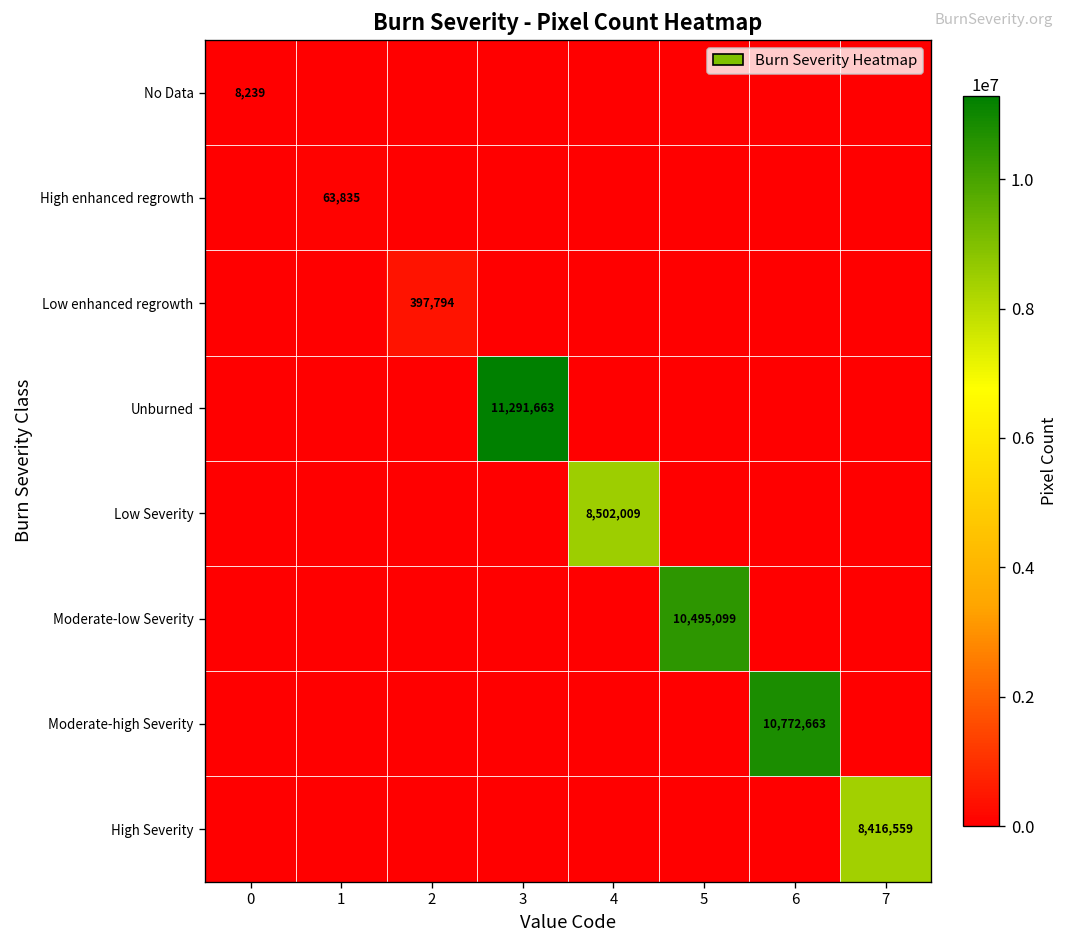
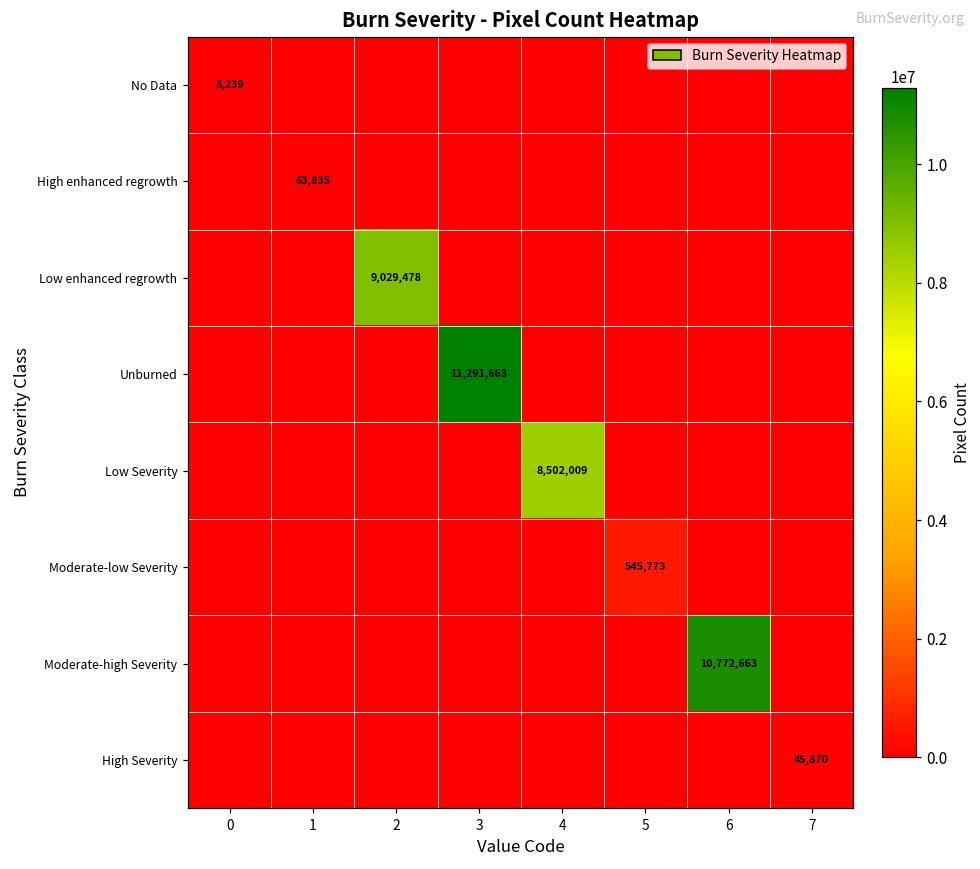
Low enhanced regrowth, 2: 397,794 -> 9,029,478
Moderate-low Severity, 5: 10,495,099 -> 545,773
High Severity, 7: 8,416,559 -> 45,870
